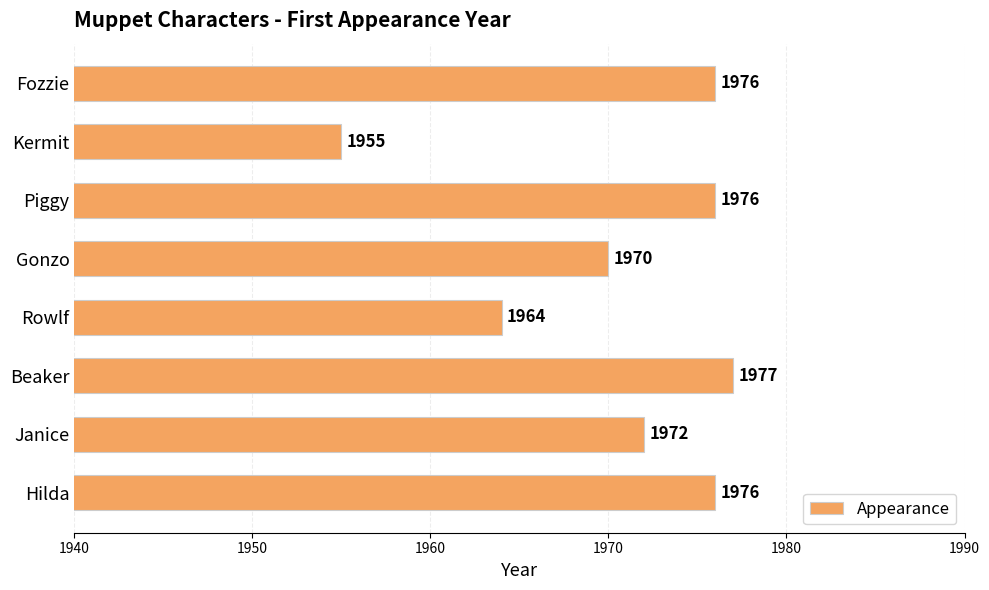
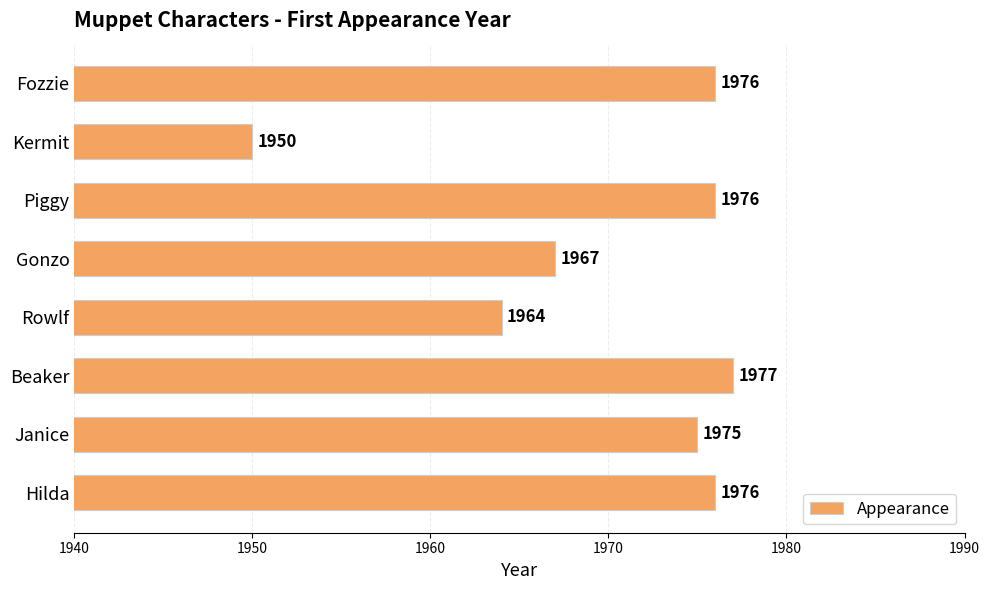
Kermit: 1955 -> 1950
Gonzo: 1970 -> 1967
Janice: 1972 -> 1975
